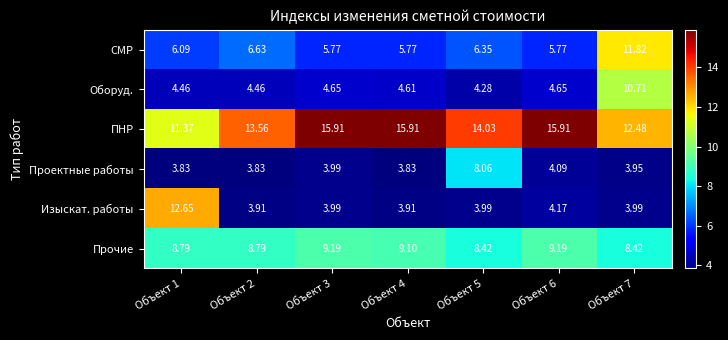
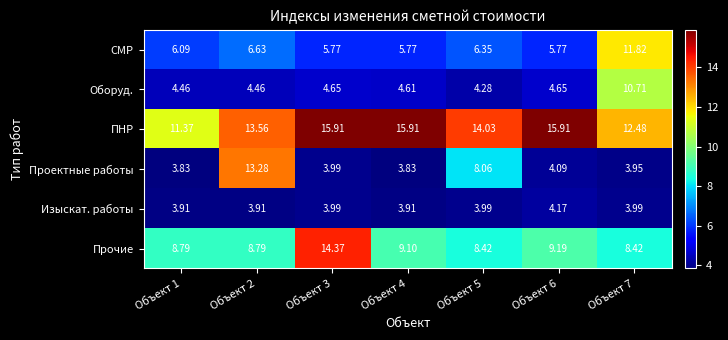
Проектные работы, Объект 2: 3.83 -> 13.28
Изыскат. работы, Объект 1: 12.65 -> 3.91
Прочие, Объект 3: 9.19 -> 14.37
